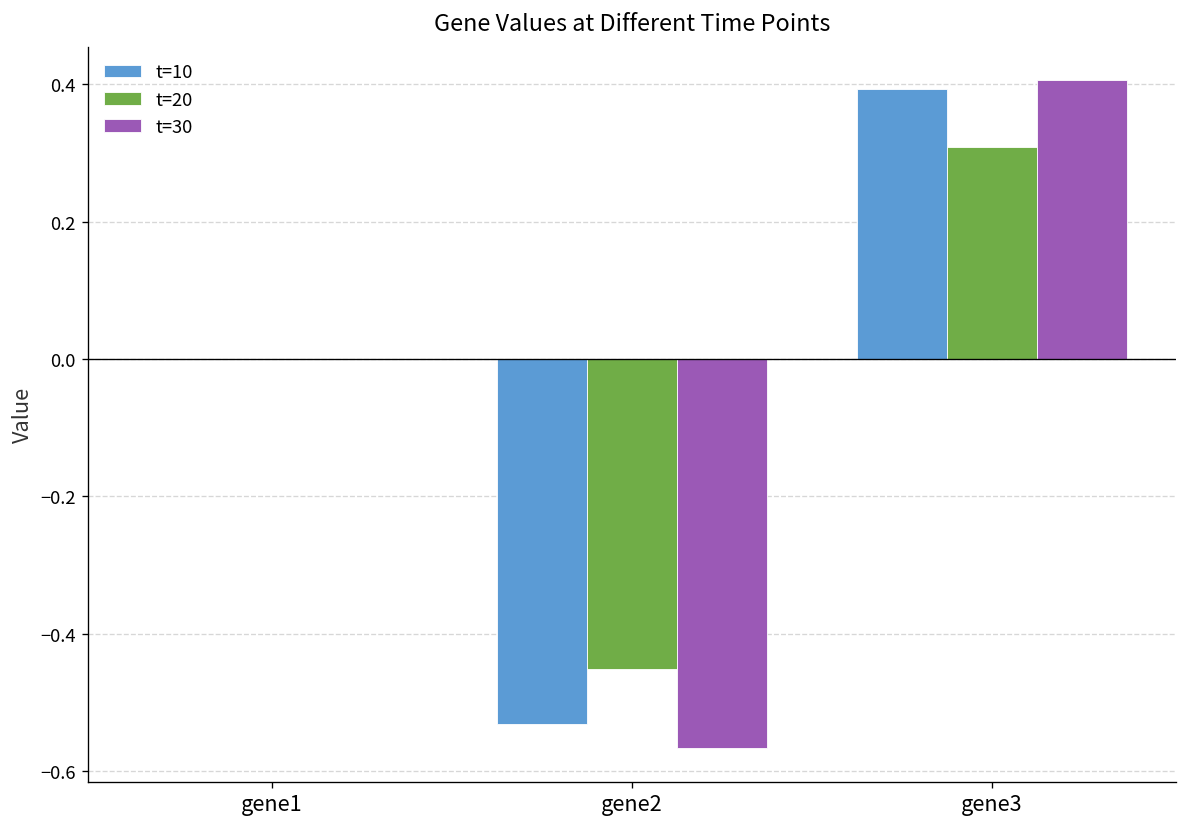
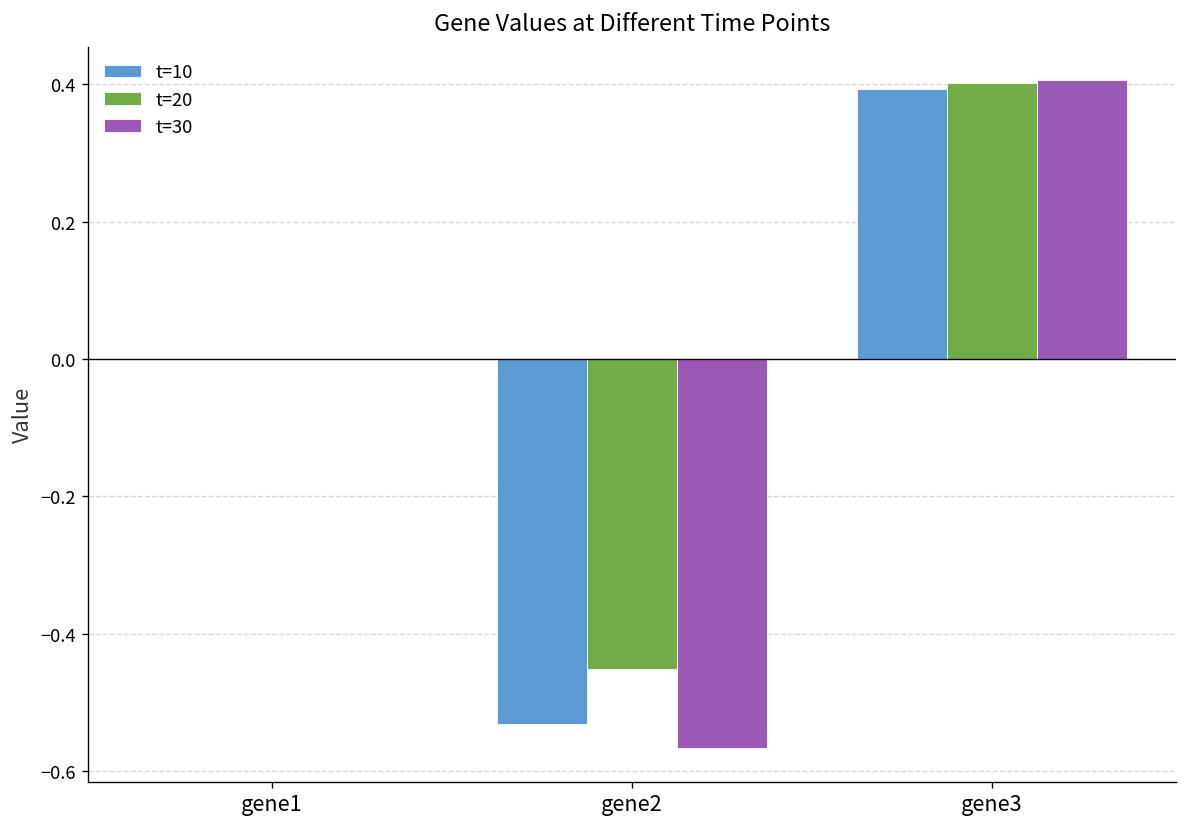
t=20, gene3: 0.31 -> 0.40
